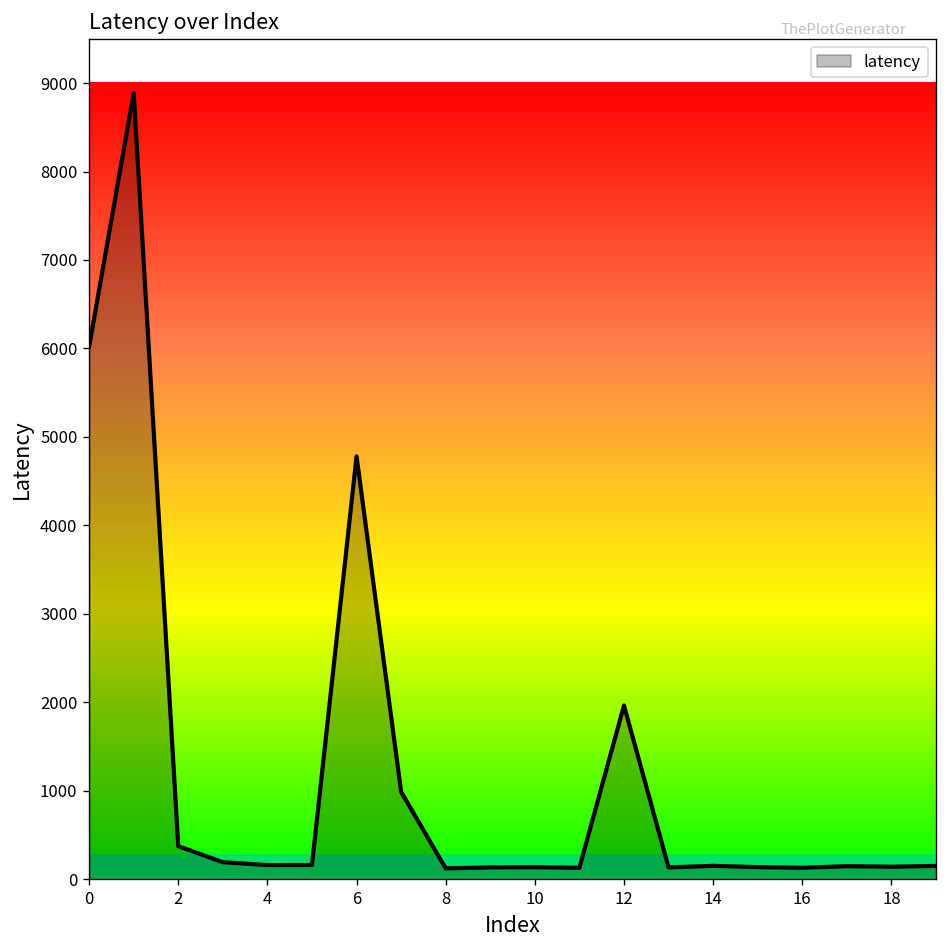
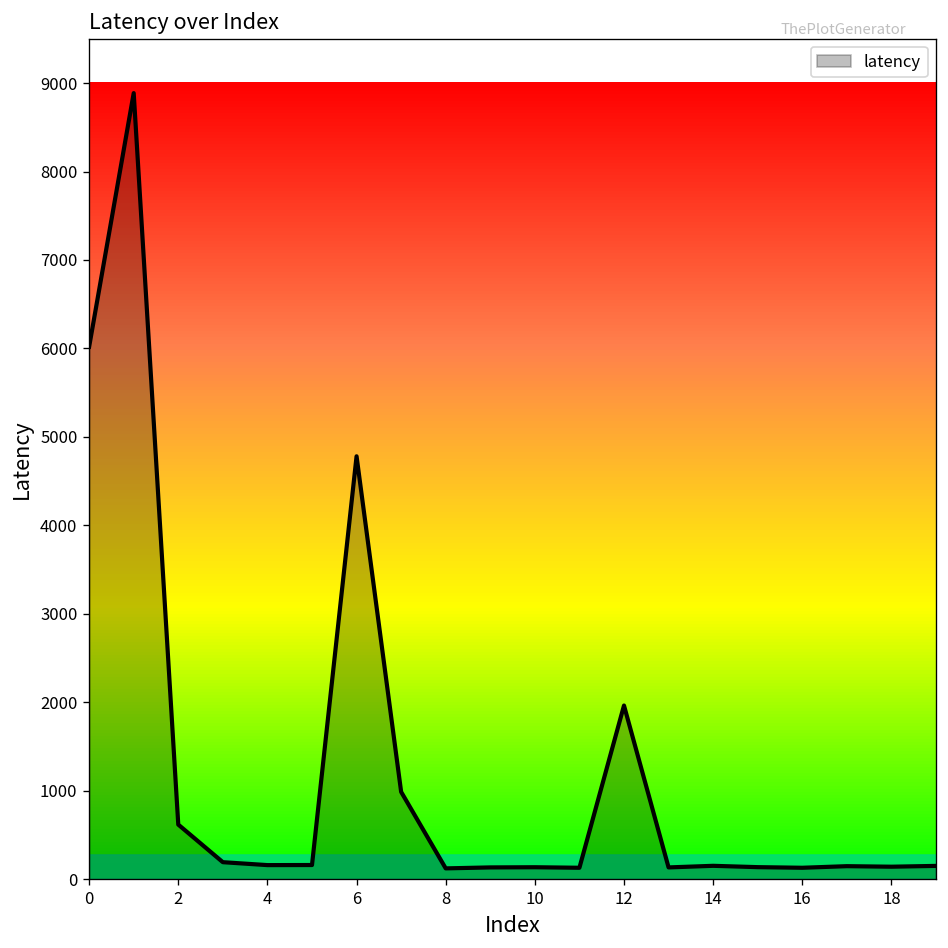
2: 400 -> 600
